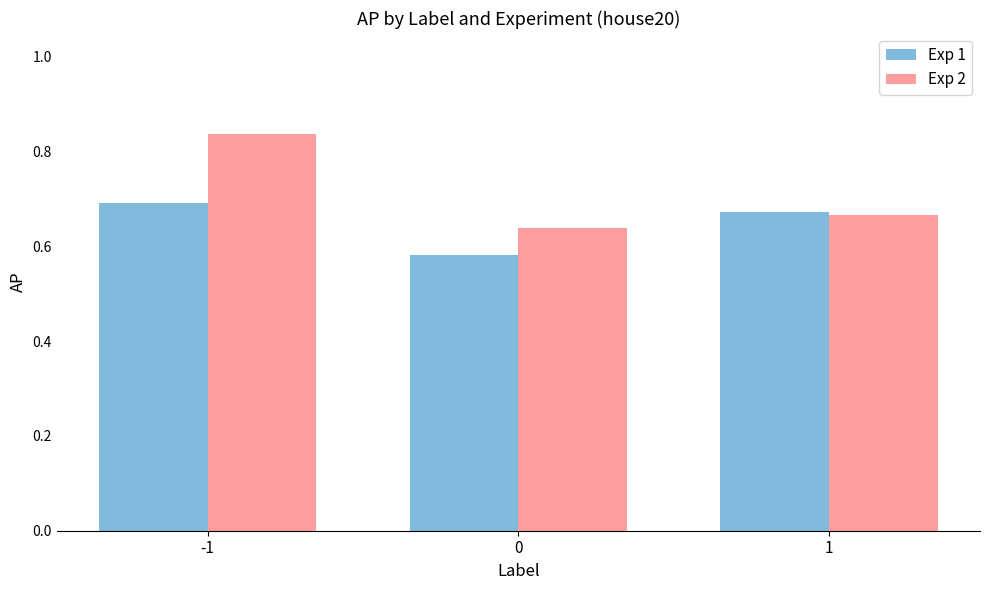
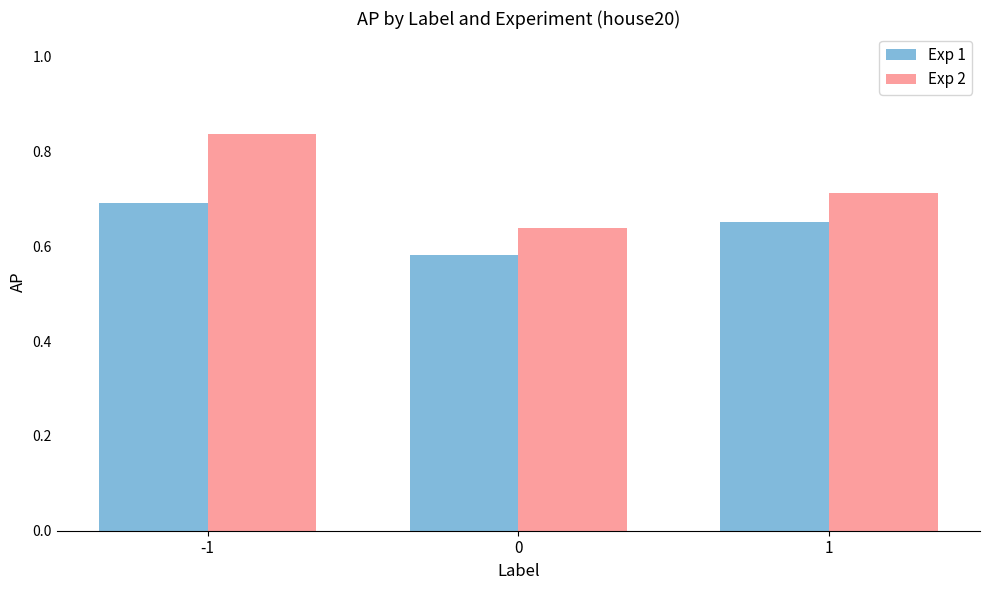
Exp 1, 1: 0.67 -> 0.65
Exp 2, 1: 0.67 -> 0.71
